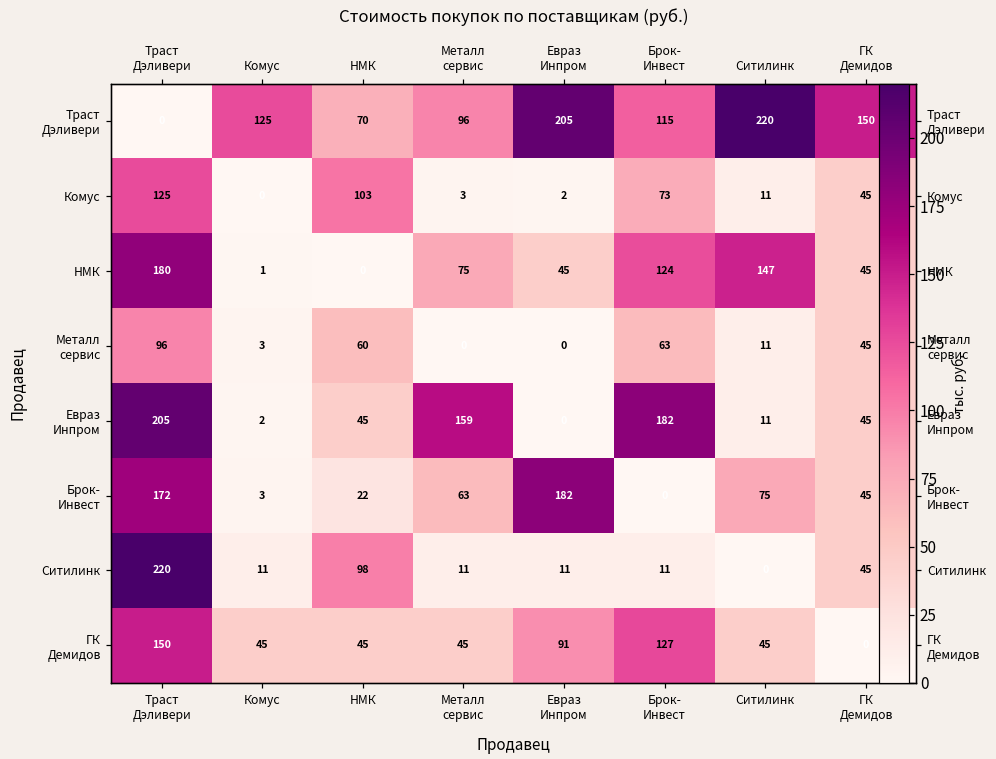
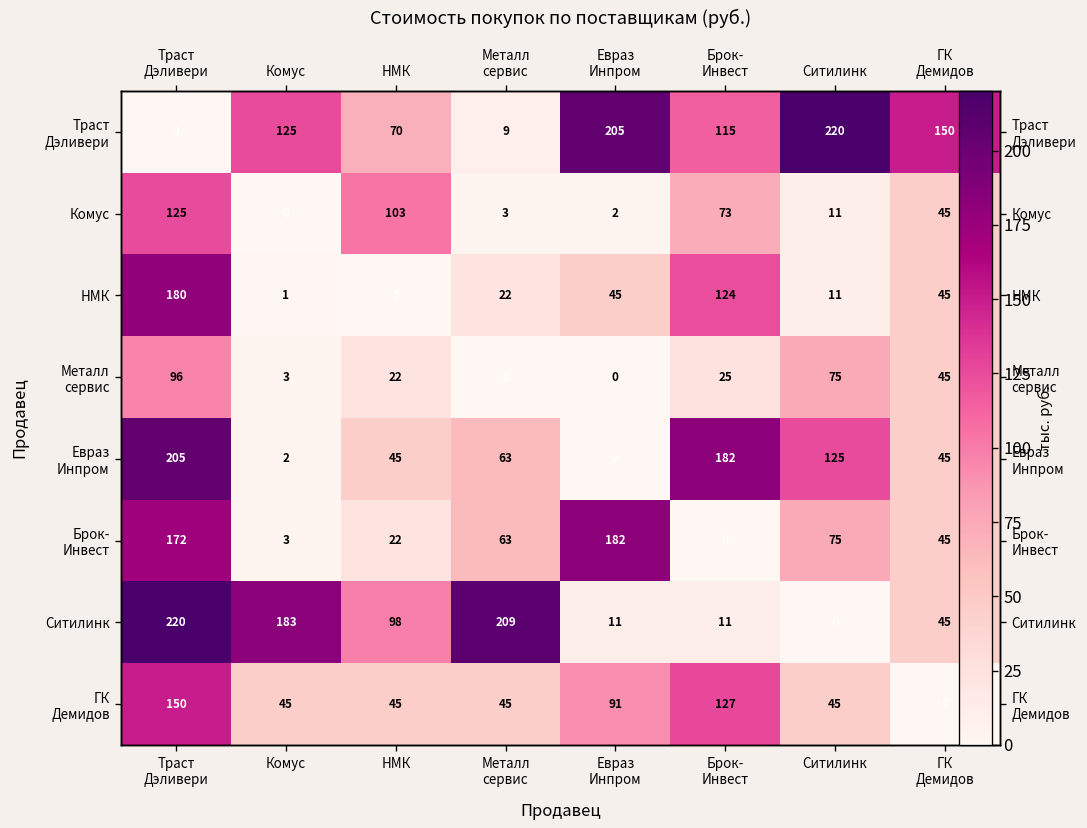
Траст Дэливери, Металл сервис: 96 -> 9
НМК, Металл сервис: 75 -> 22
НМК, Ситилинк: 147 -> 11
Металл сервис, НМК: 60 -> 22
Металл сервис, Брок- Инвест: 63 -> 25
Металл сервис, Ситилинк: 11 -> 75
Евраз Инпром, Металл сервис: 159 -> 63
Евраз Инпром, Ситилинк: 11 -> 125
Ситилинк, Комус: 11 -> 183
Ситилинк, Металл сервис: 11 -> 209
